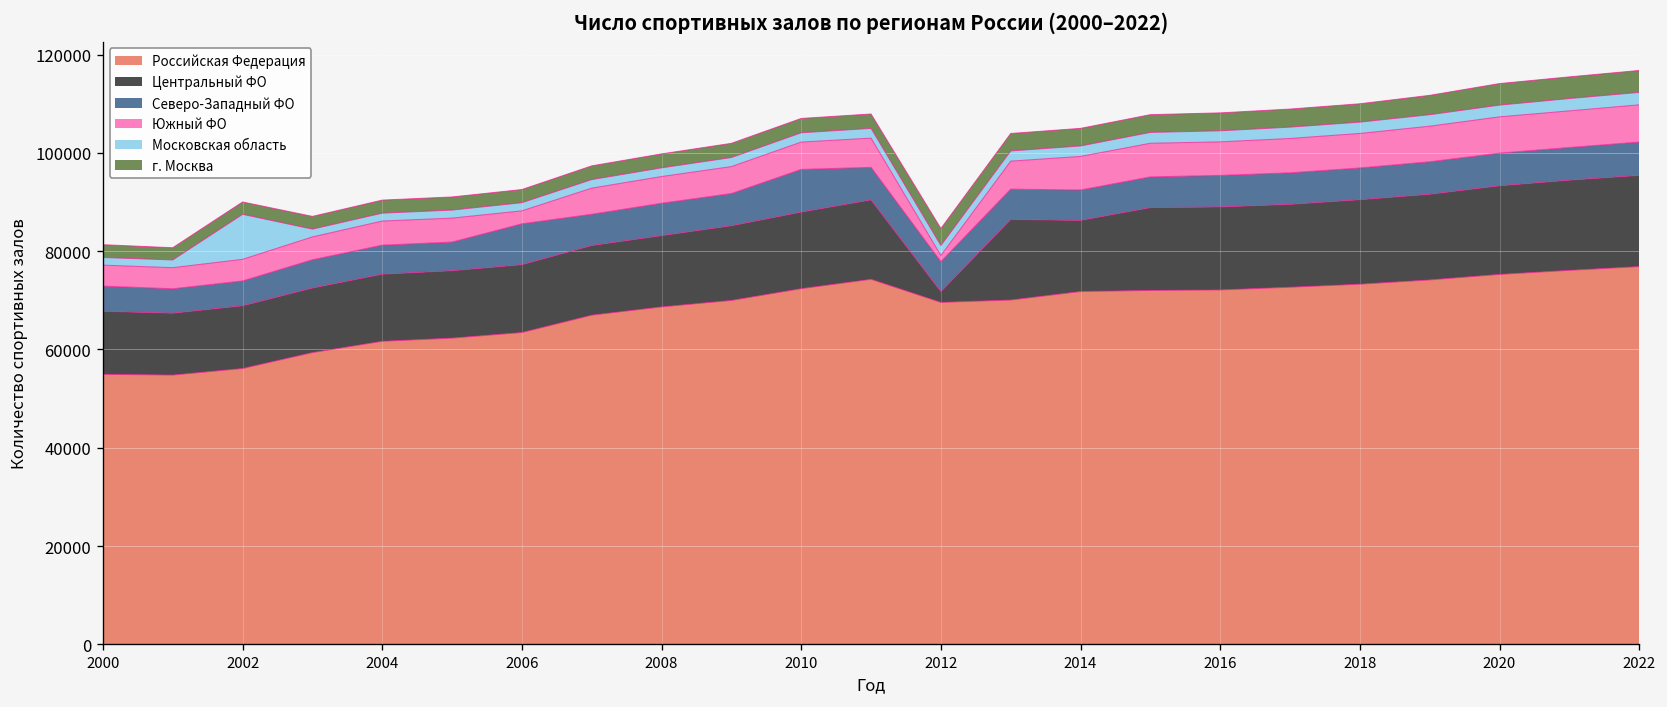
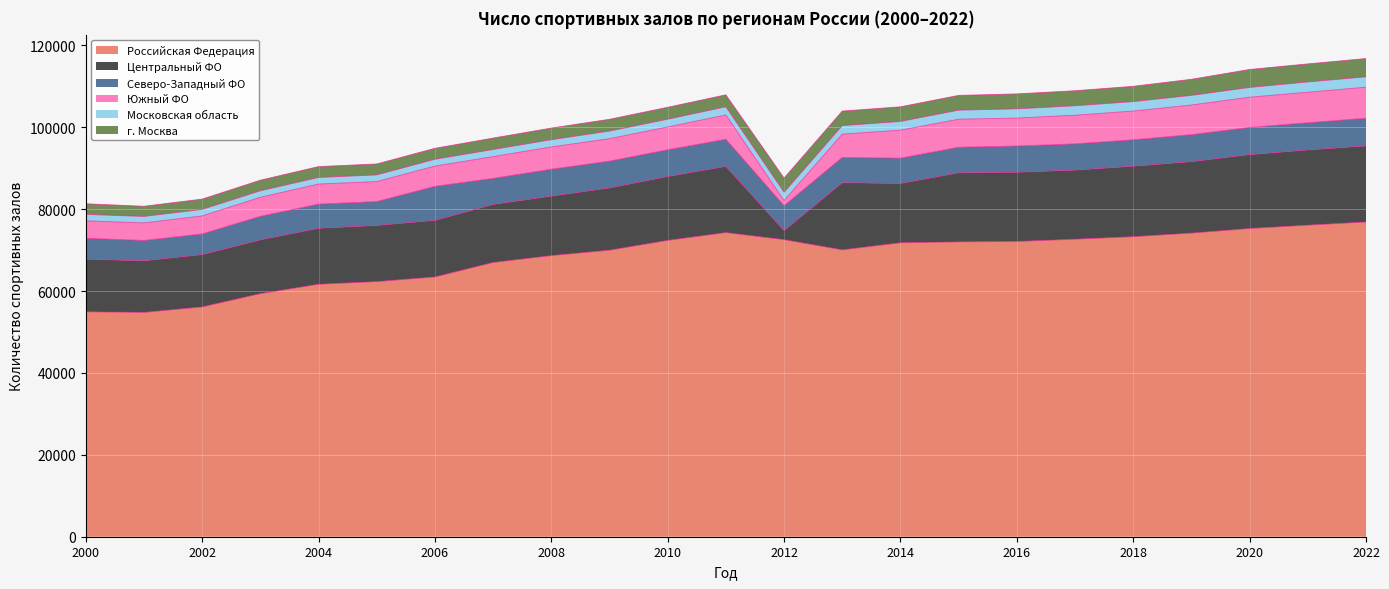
Московская область, 2002: 9000 -> 2000
Южный ФО, 2006: 3000 -> 5000
Северо-Западный ФО, 2010: 9000 -> 7000
Российская Федерация, 2012: 70000 -> 73000
